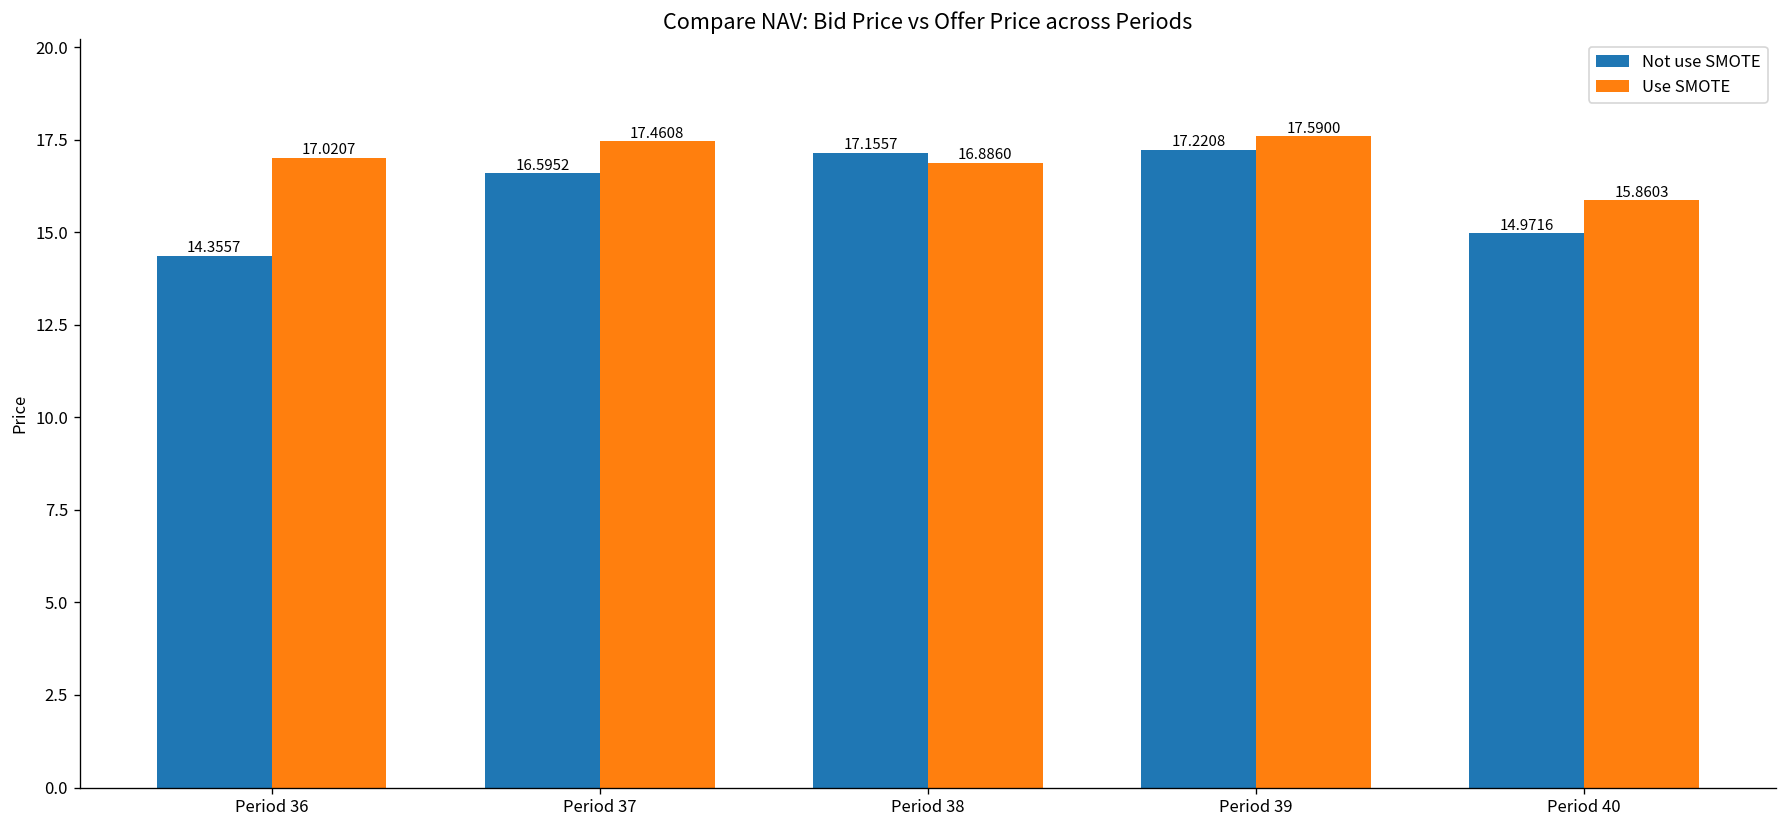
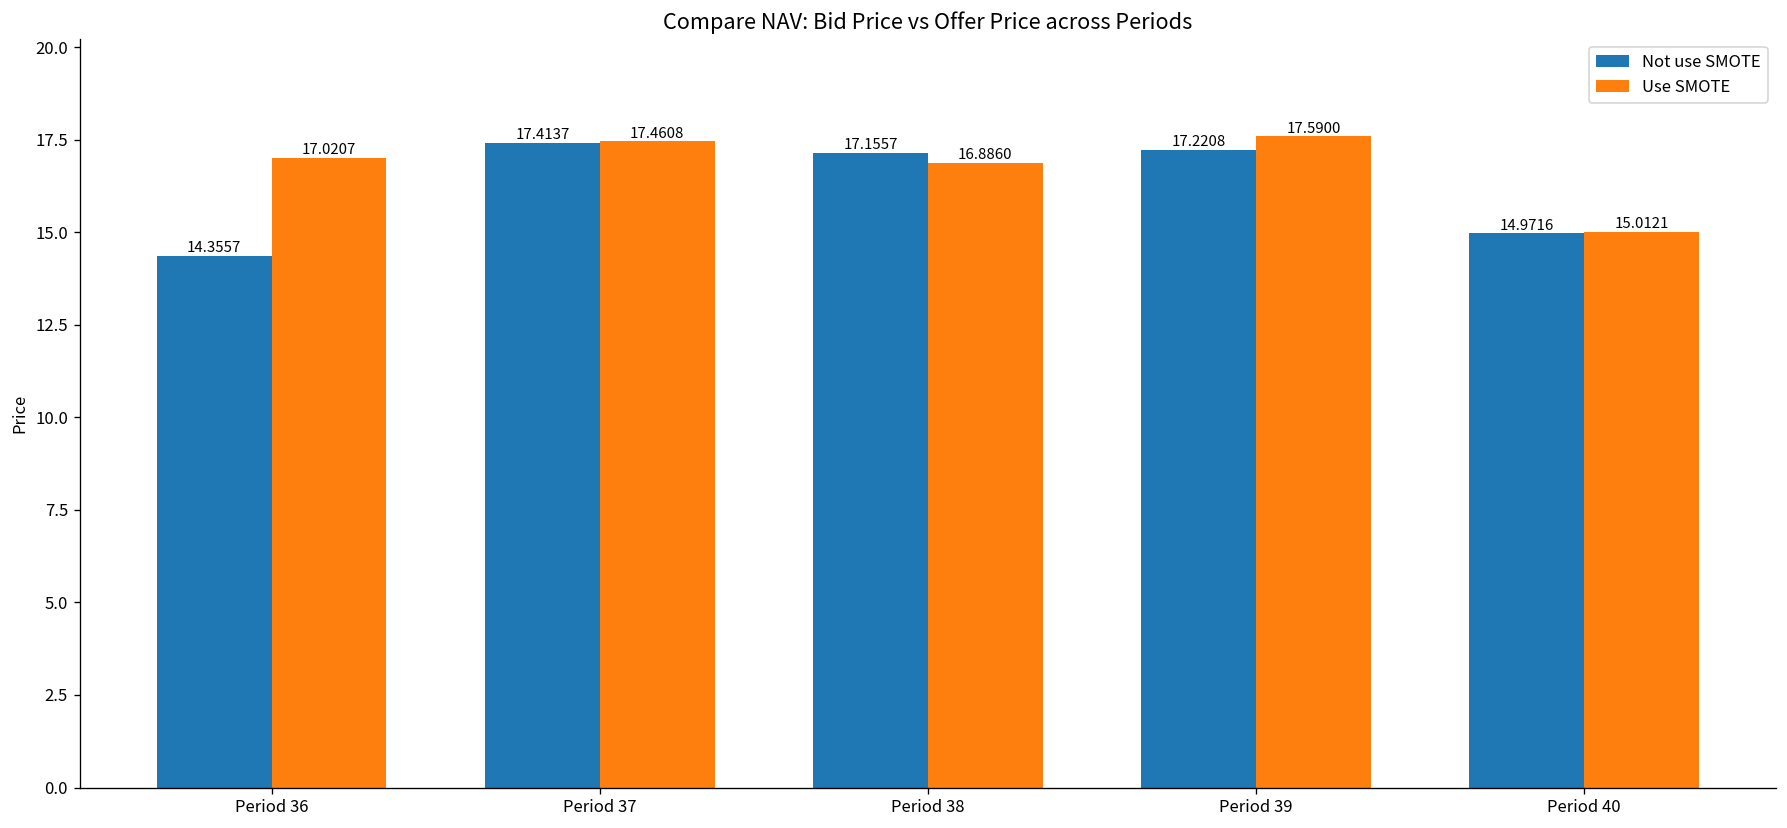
Not use SMOTE, Period 37: 16.5952 -> 17.4137
Use SMOTE, Period 40: 15.8603 -> 15.0121
